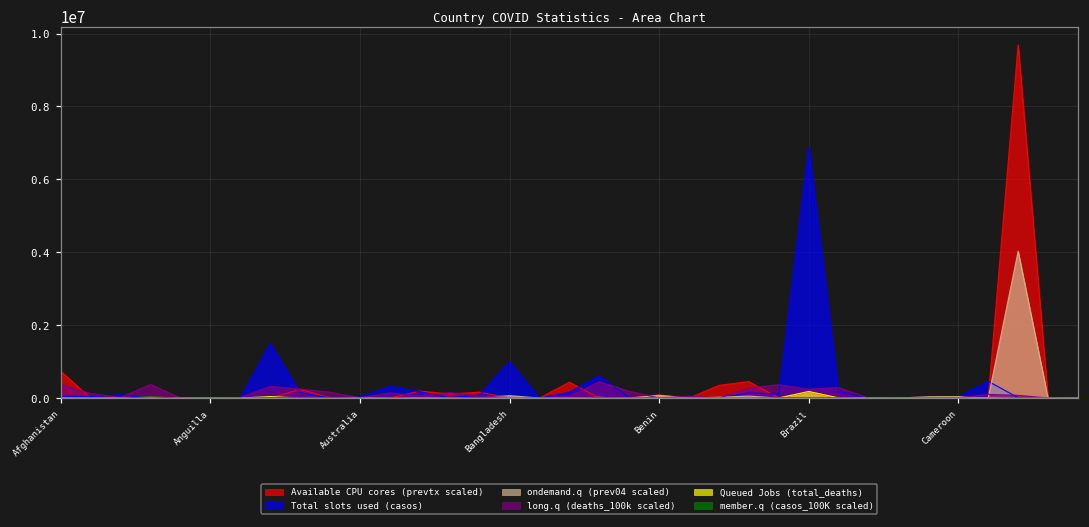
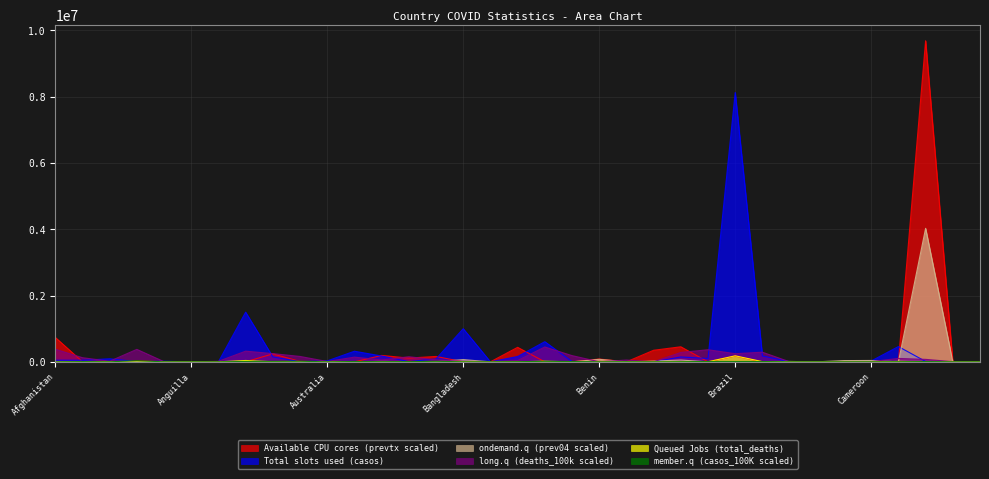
Total slots used (casos), Brazil: 6900000 -> 8100000
